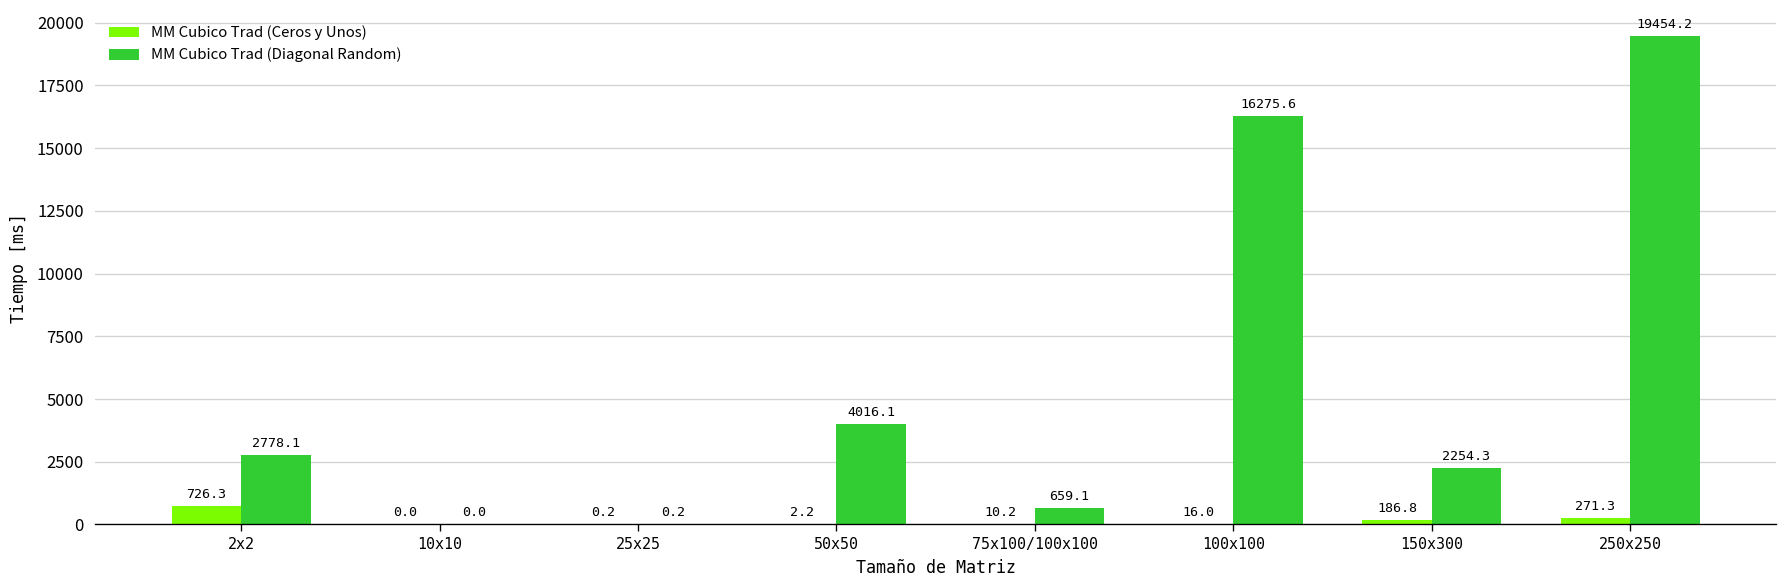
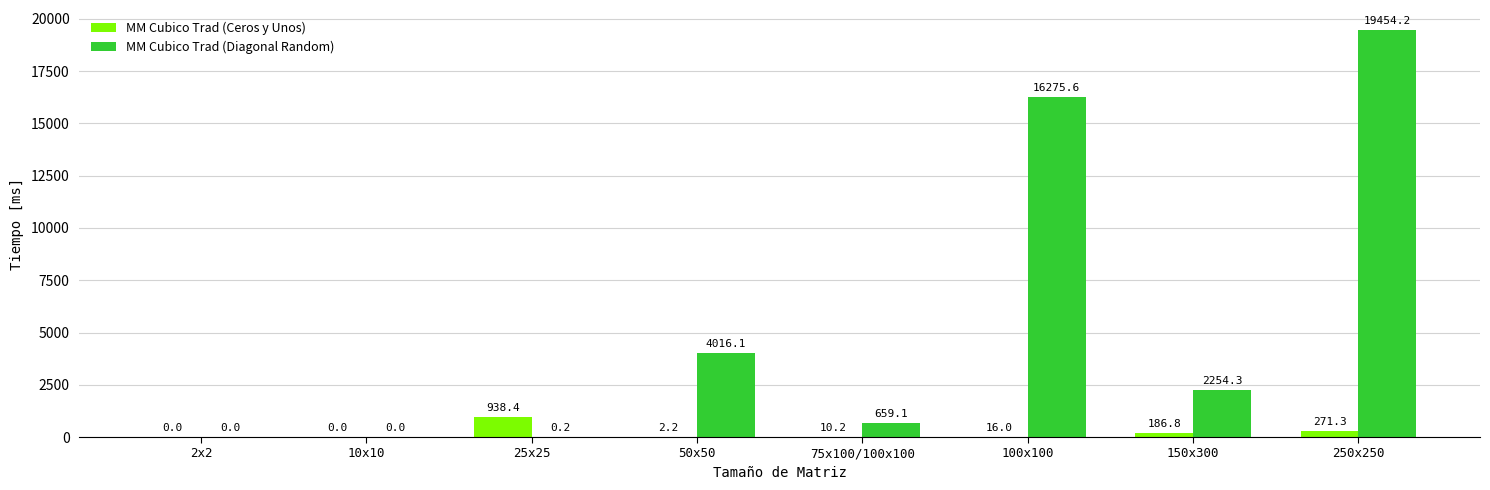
MM Cubico Trad (Ceros y Unos), 2x2: 726.3 -> 0.0
MM Cubico Trad (Diagonal Random), 2x2: 2778.1 -> 0.0
MM Cubico Trad (Ceros y Unos), 25x25: 0.2 -> 938.4
